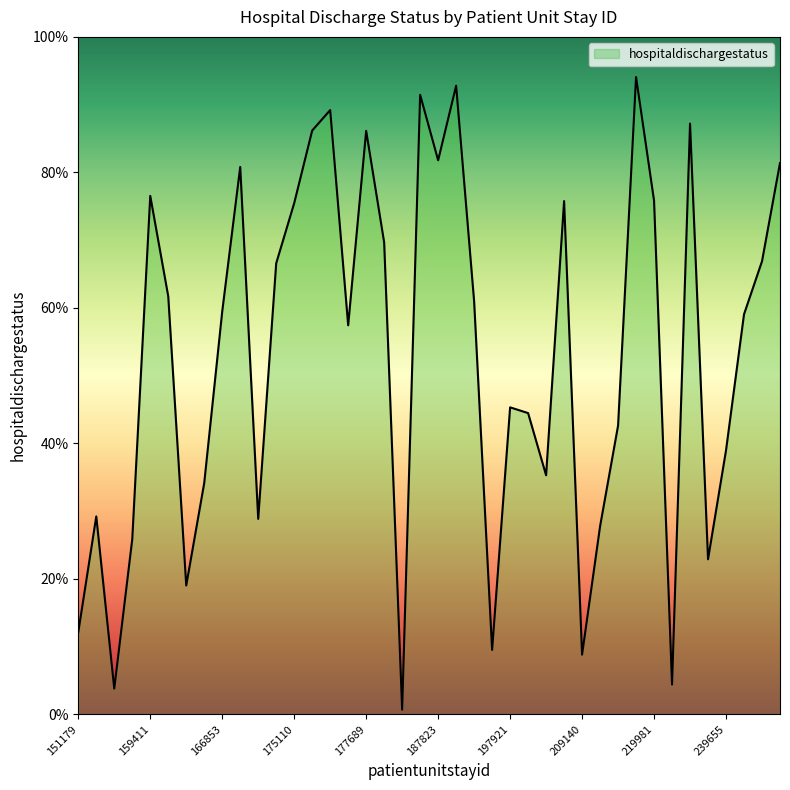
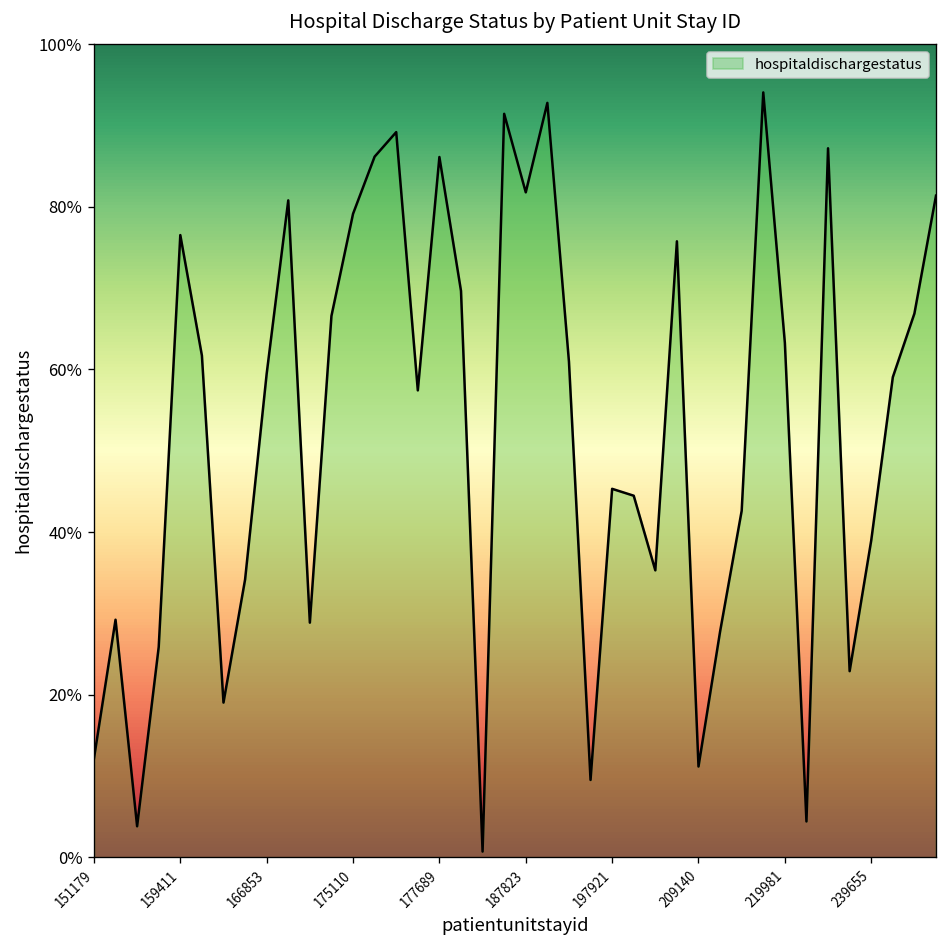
175110: 75% -> 79%
209140: 9% -> 11%
219981: 76% -> 63%
